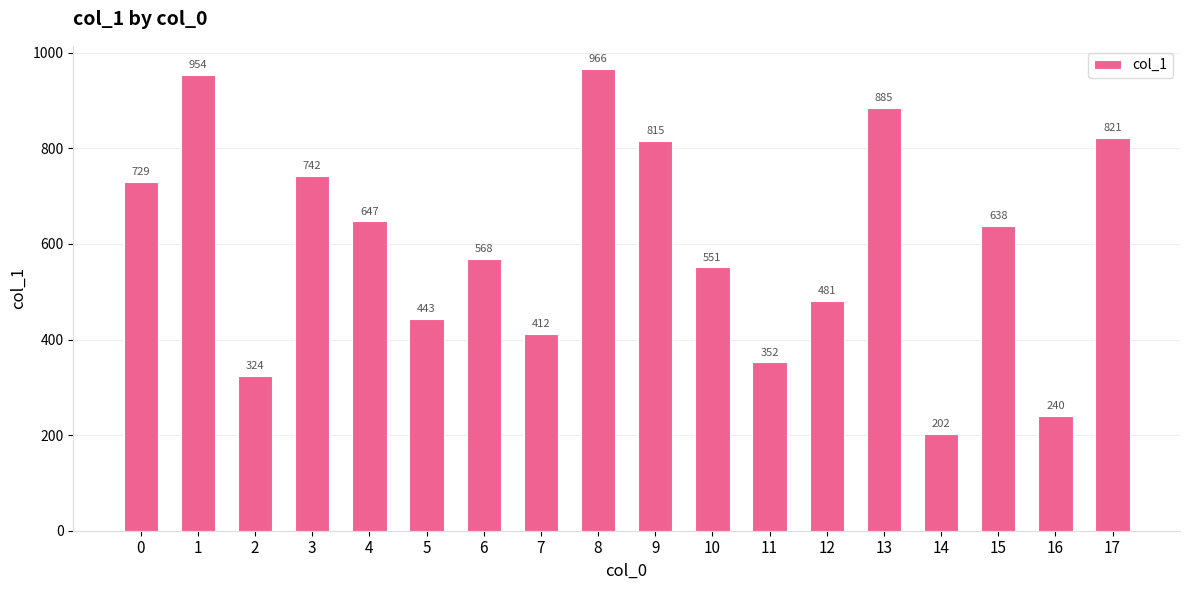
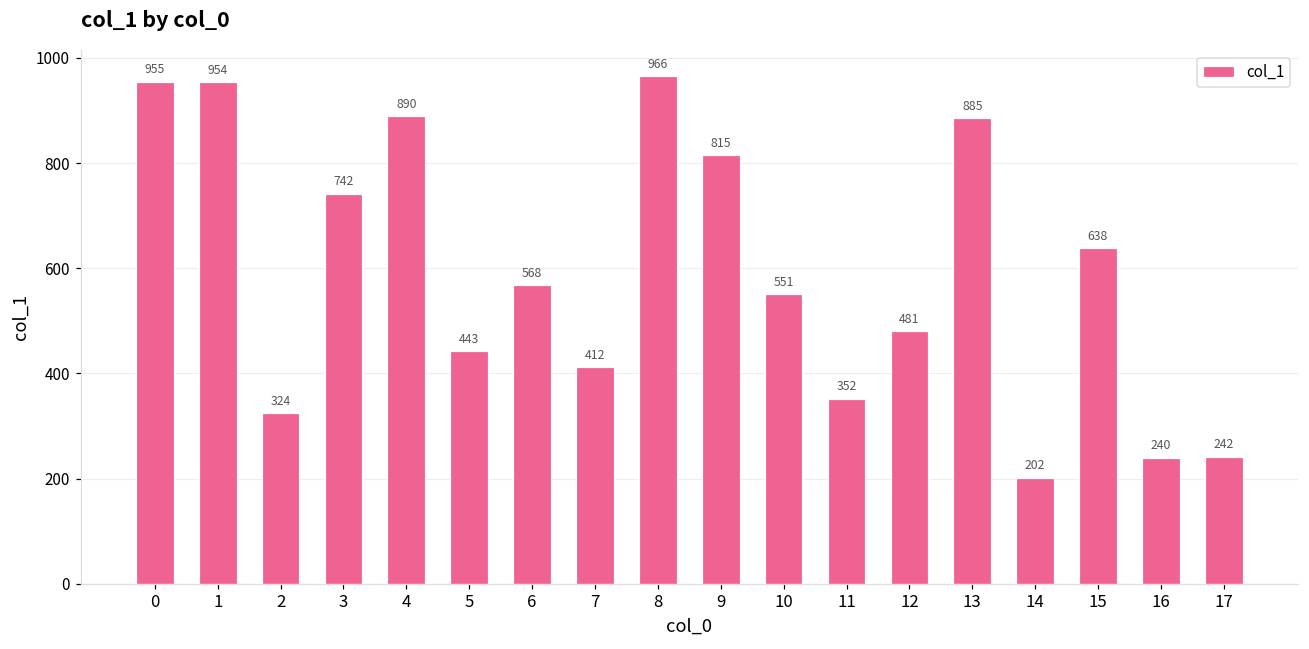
0: 729 -> 955
4: 647 -> 890
17: 821 -> 242
